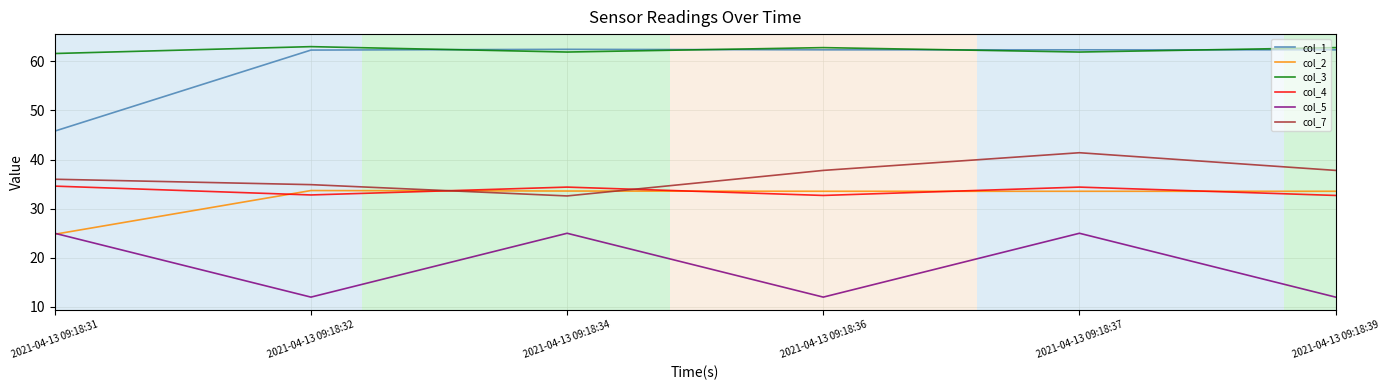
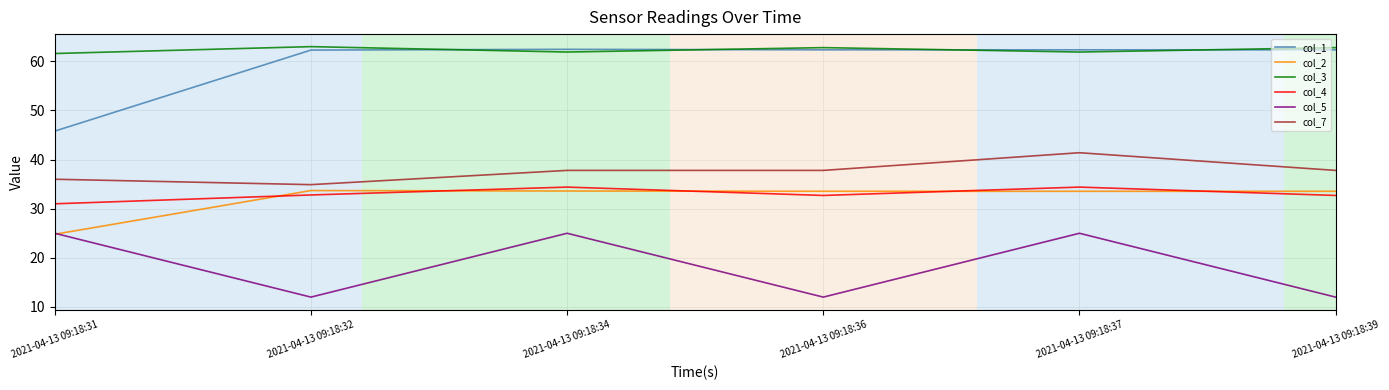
col_4, 2021-04-13 09:18:31: 35 -> 31
col_7, 2021-04-13 09:18:34: 33 -> 38
